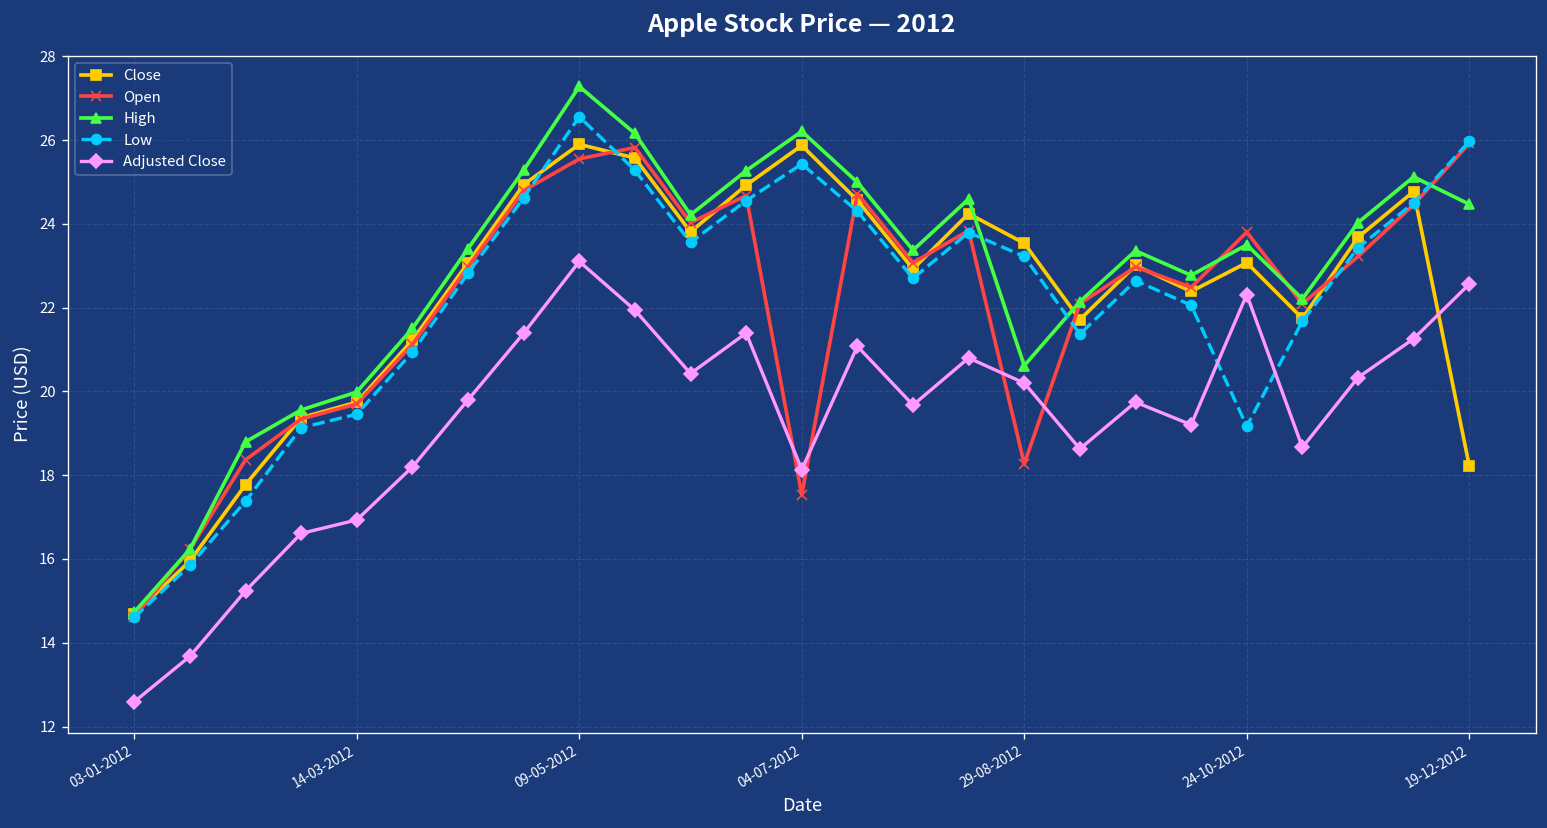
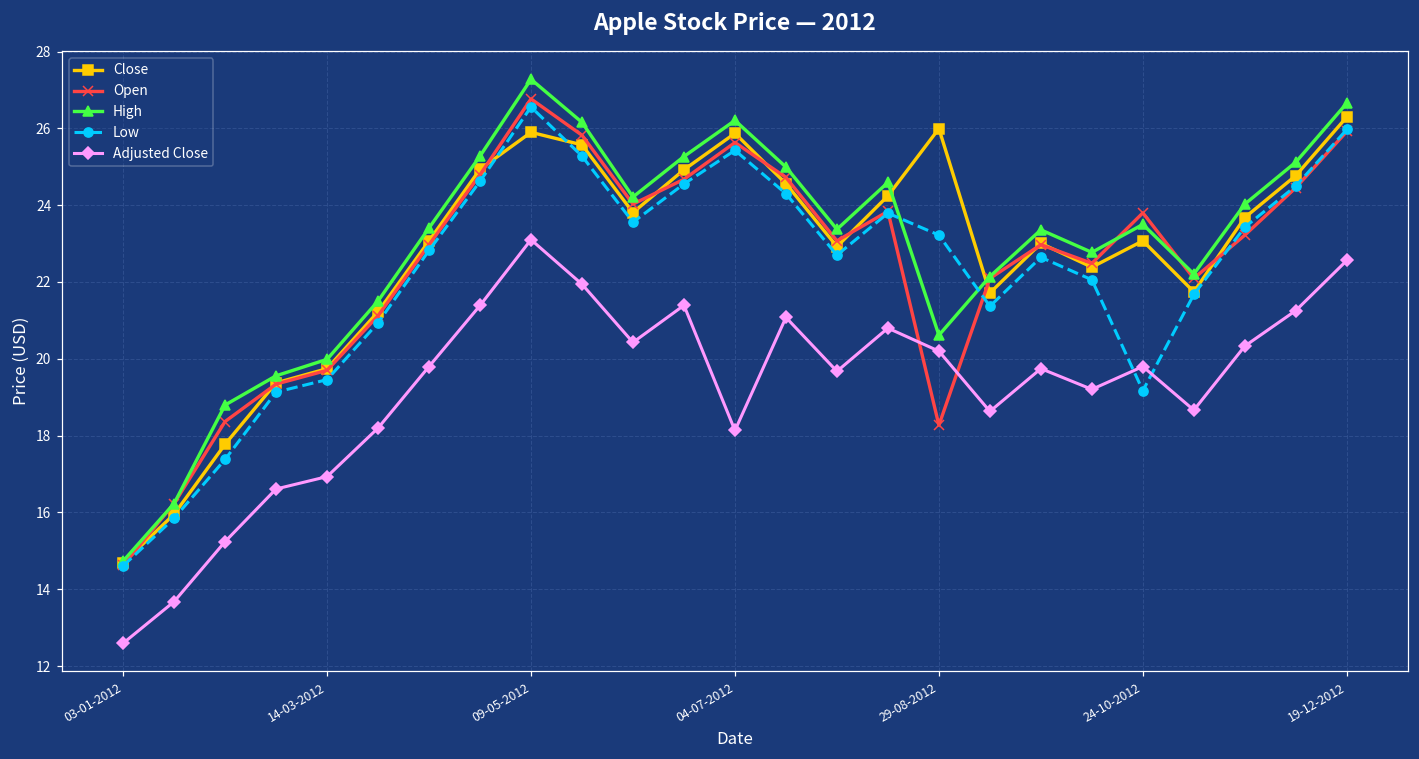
Open, 09-05-2012: 25.6 -> 26.8
Open, 04-07-2012: 17.5 -> 25.6
Close, 29-08-2012: 23.5 -> 26.0
Adjusted Close, 24-10-2012: 22.3 -> 19.8
Close, 19-12-2012: 18.2 -> 26.3
High, 19-12-2012: 24.5 -> 26.7
